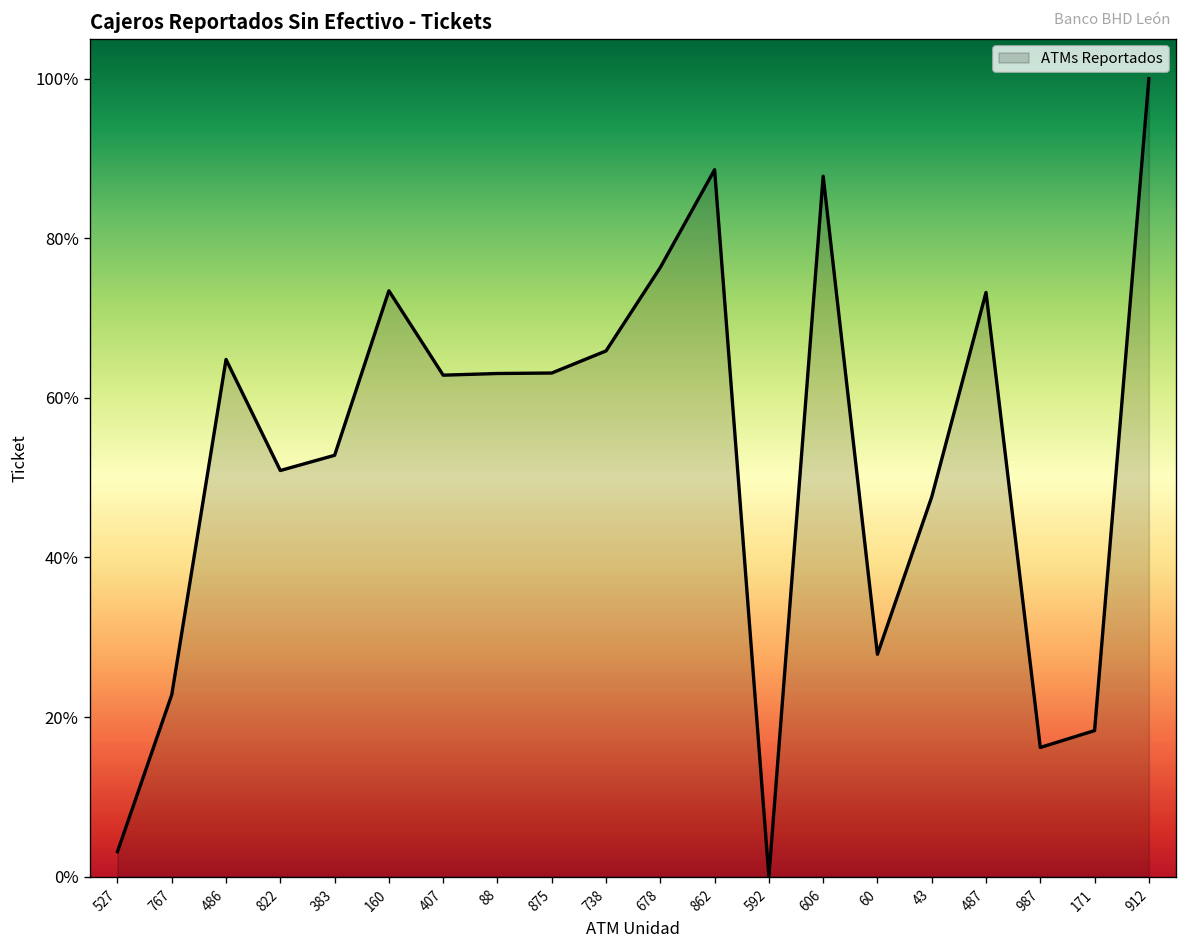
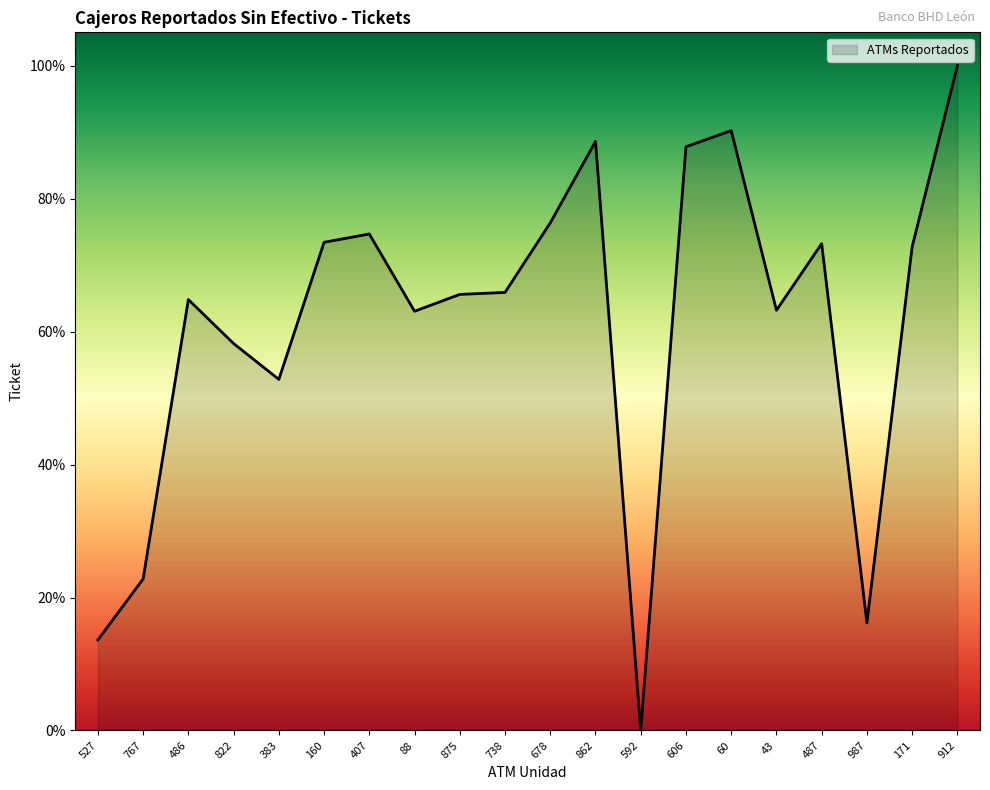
527: 3% -> 14%
822: 51% -> 58%
407: 63% -> 75%
875: 63% -> 66%
60: 28% -> 90%
43: 48% -> 63%
171: 18% -> 73%
